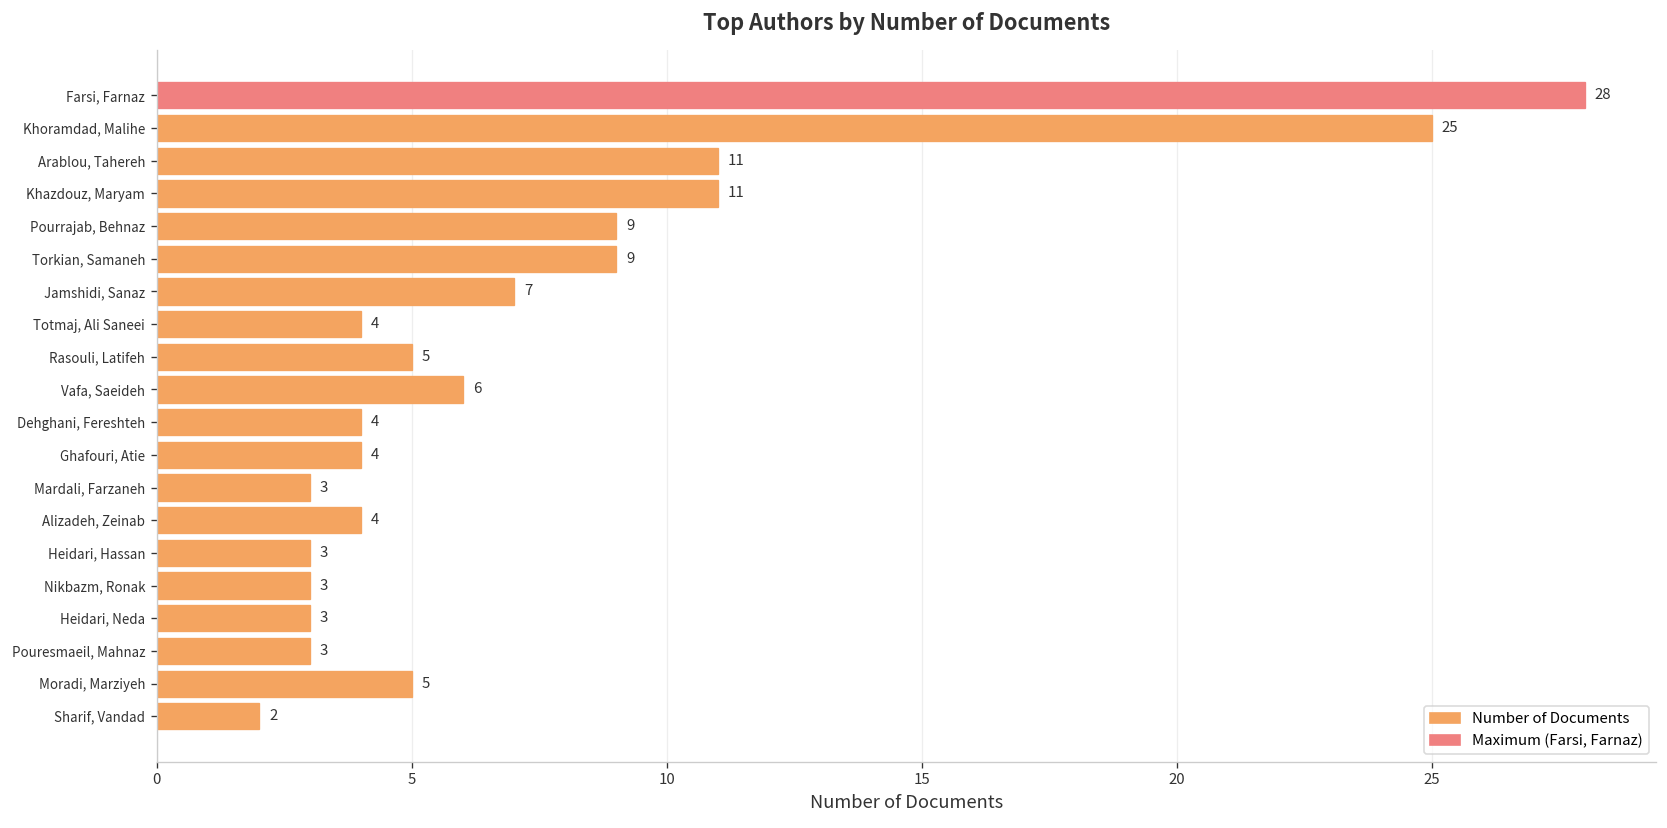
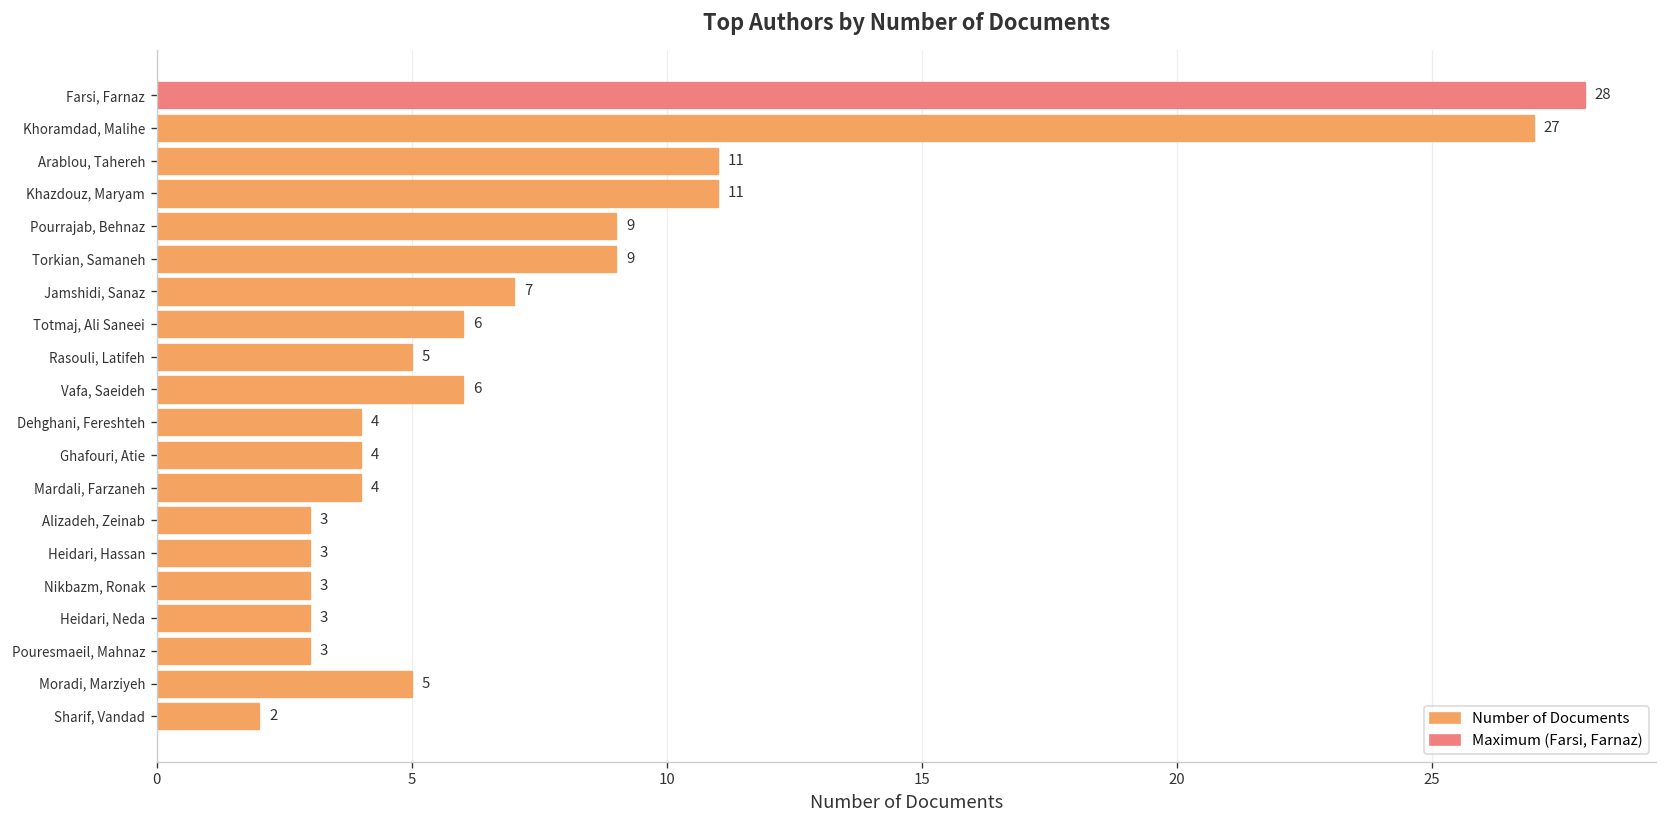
Khoramdad, Malihe: 25 -> 27
Totmaj, Ali Saneei: 4 -> 6
Mardali, Farzaneh: 3 -> 4
Alizadeh, Zeinab: 4 -> 3
